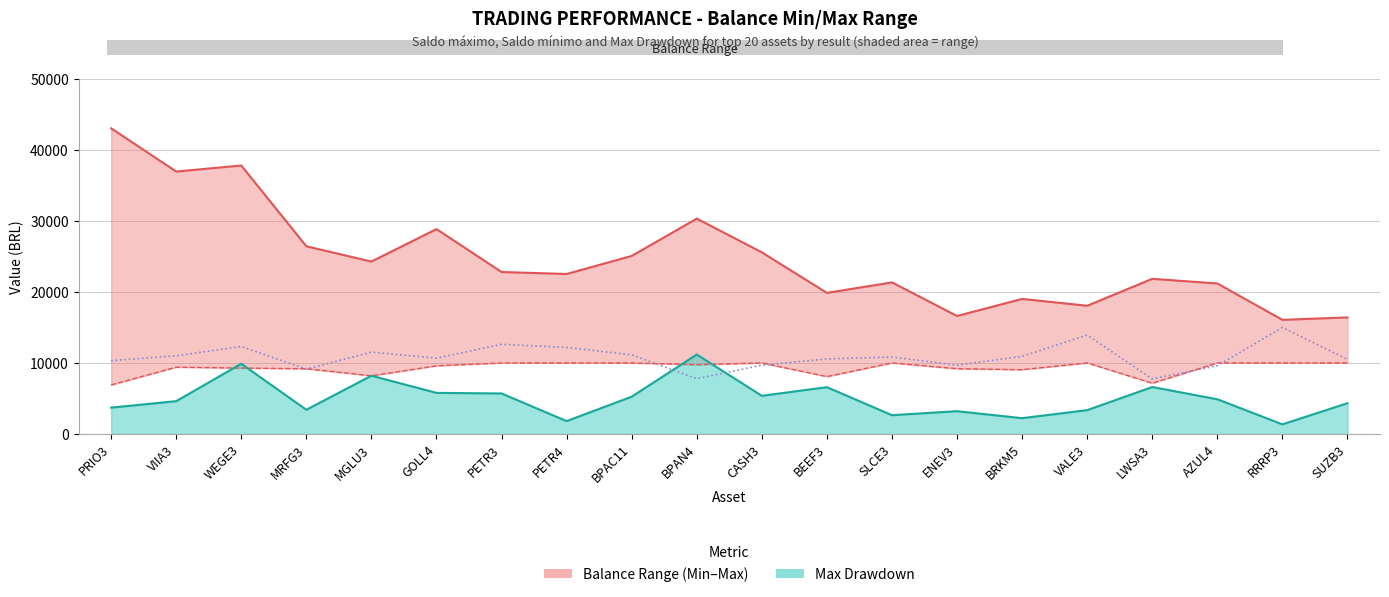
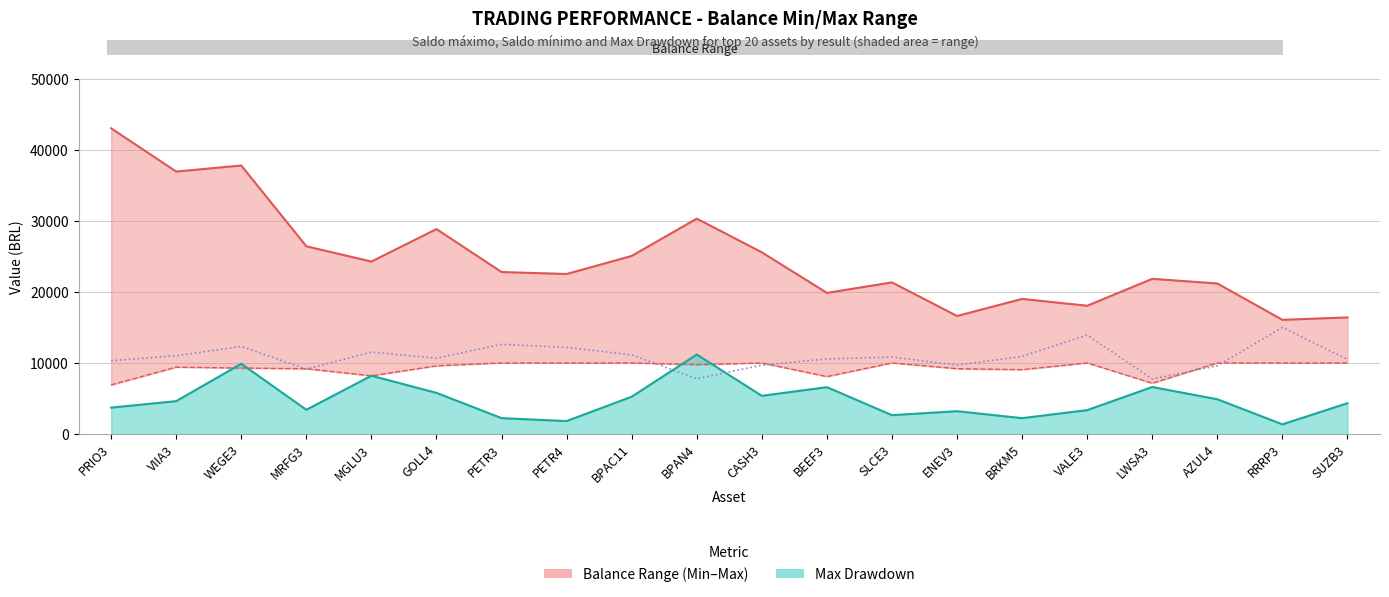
Max Drawdown, PETR3: 6000 -> 2000
